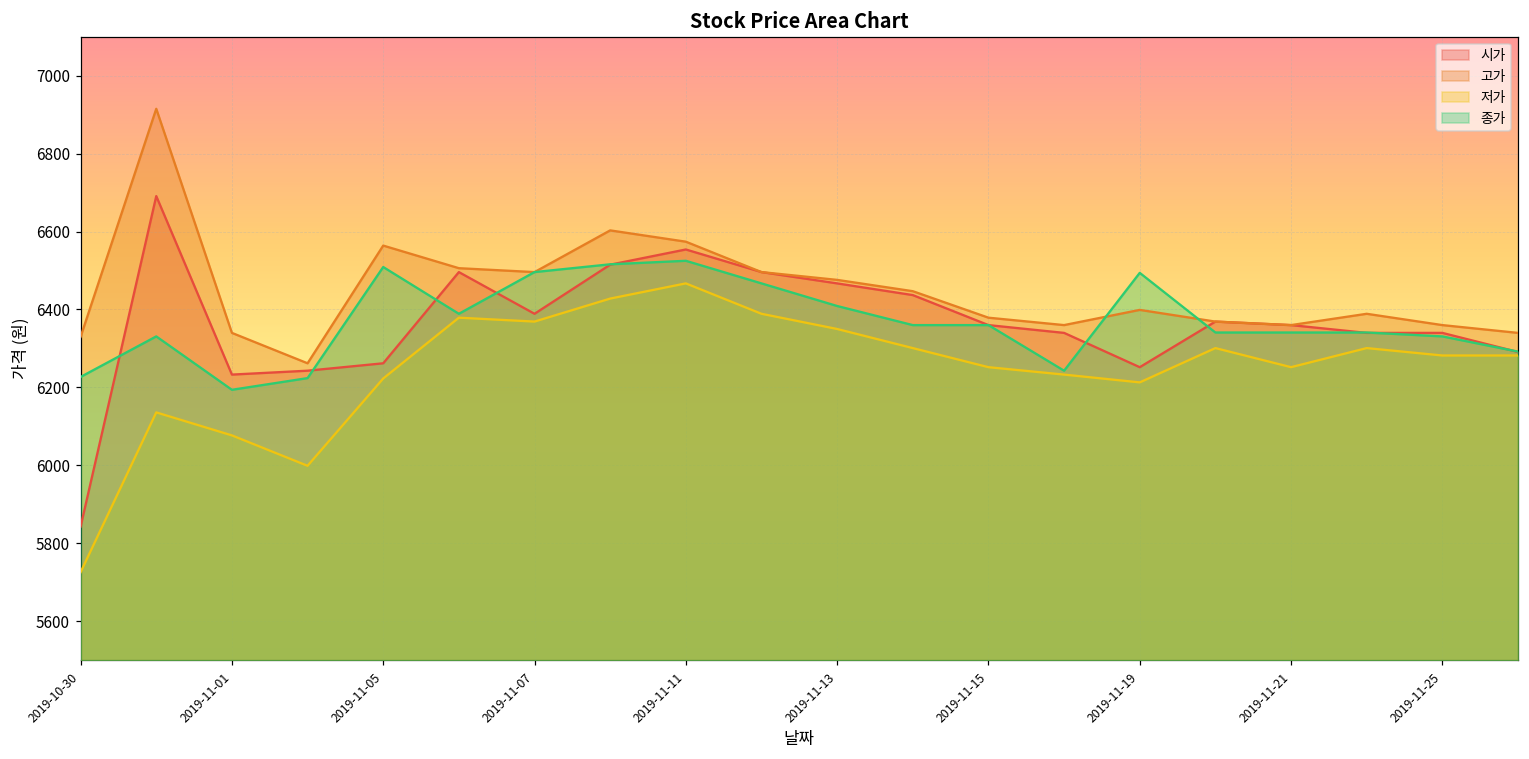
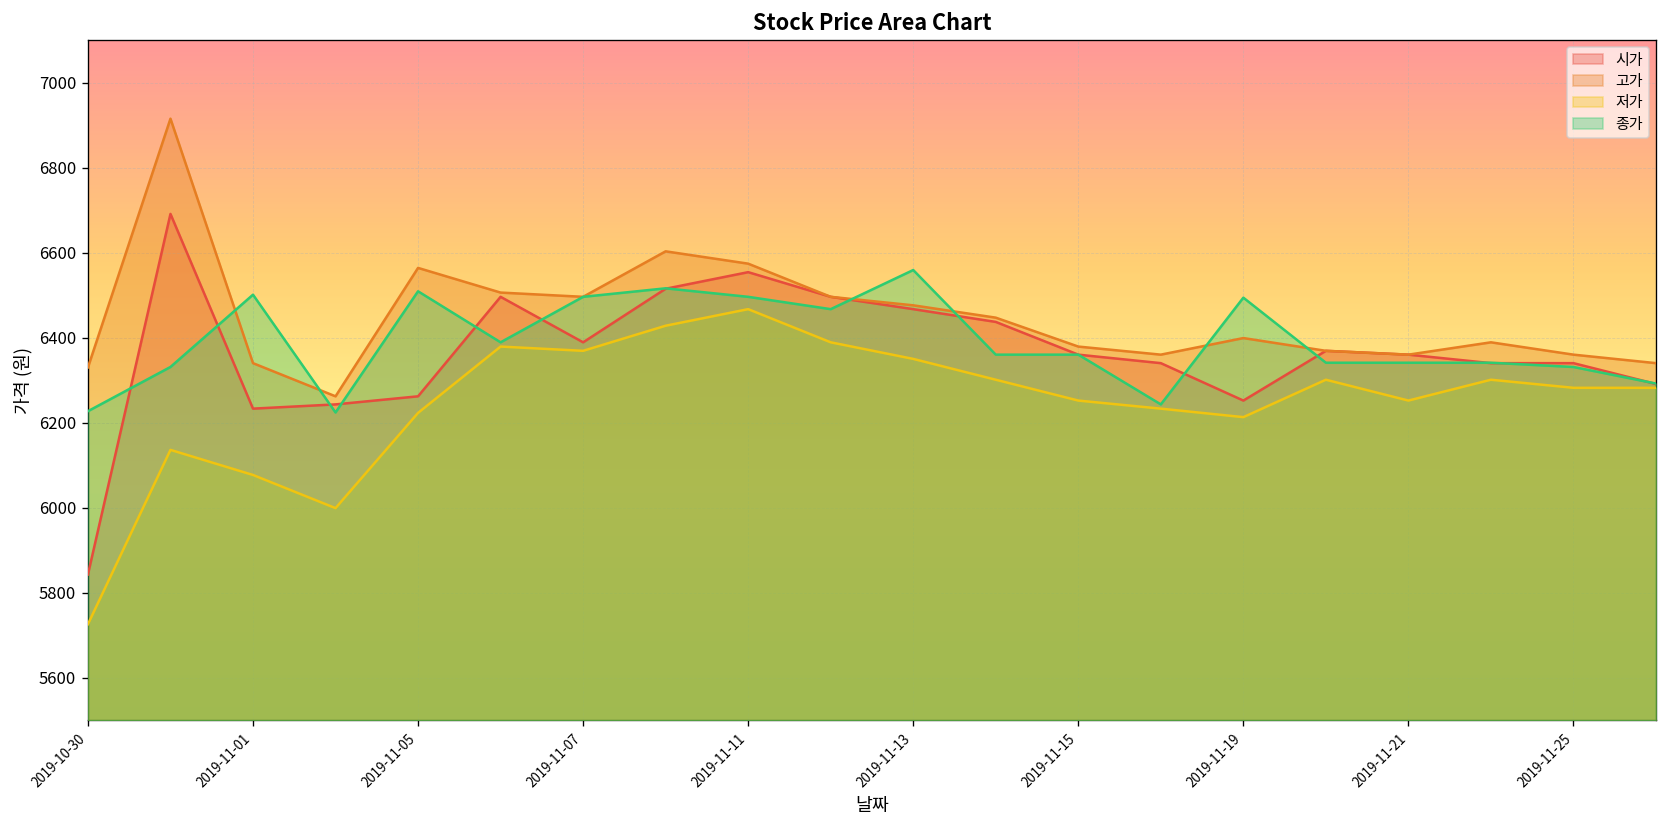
종가, 2019-11-01: 6190 -> 6500
종가, 2019-11-11: 6530 -> 6500
종가, 2019-11-13: 6410 -> 6560
